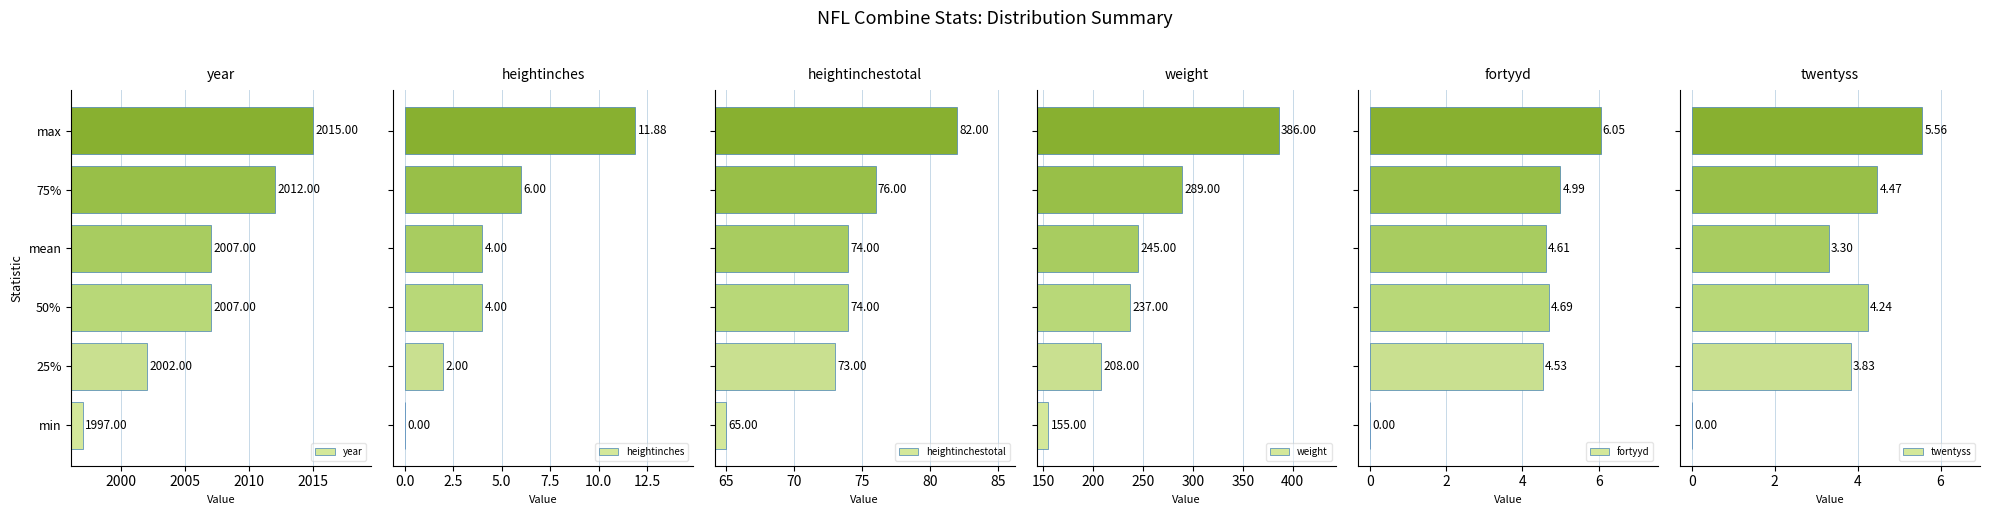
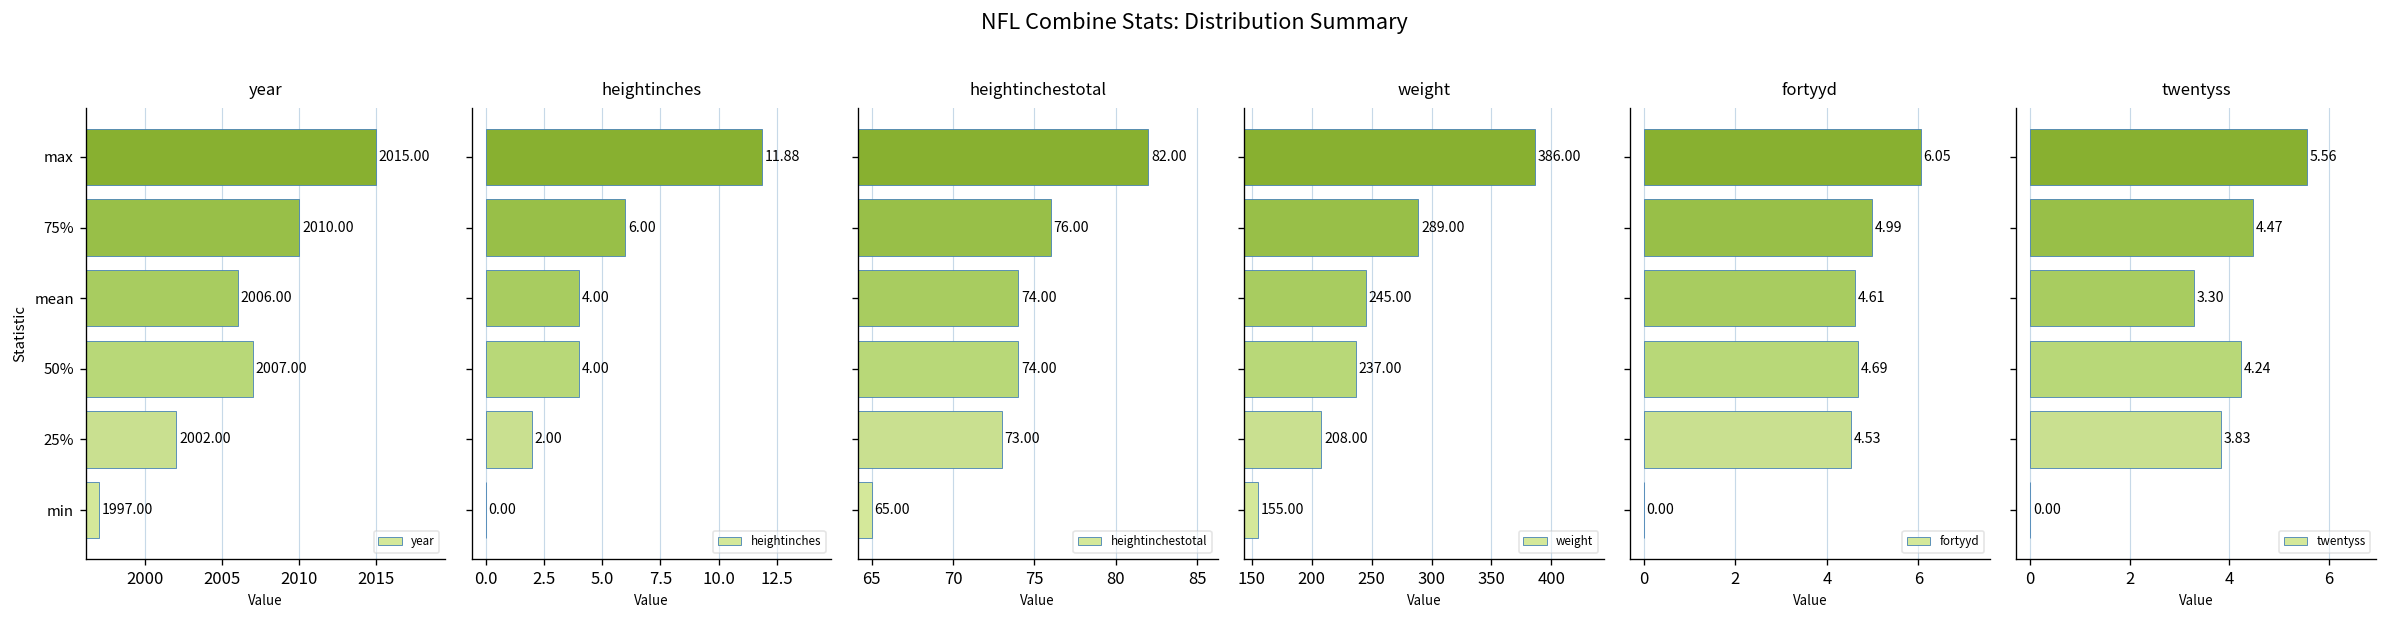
year, 75%: 2012.00 -> 2010.00
year, mean: 2007.00 -> 2006.00
